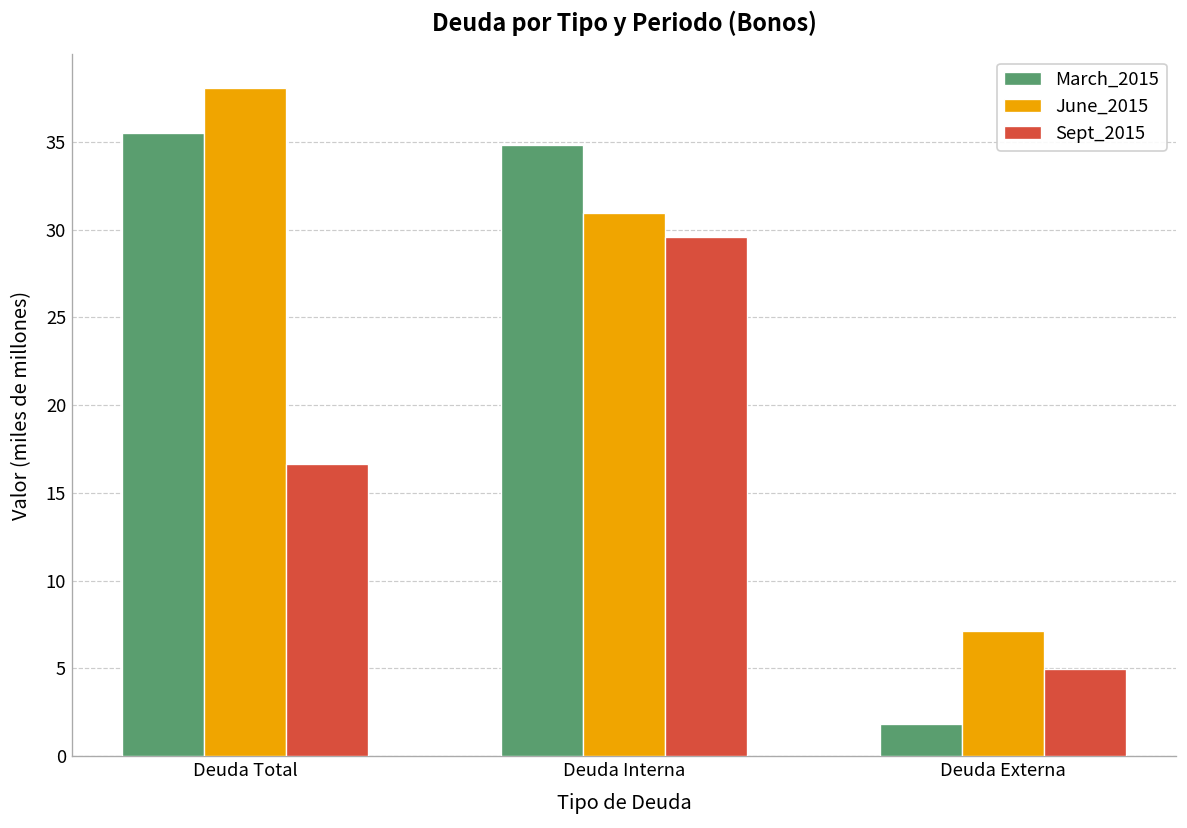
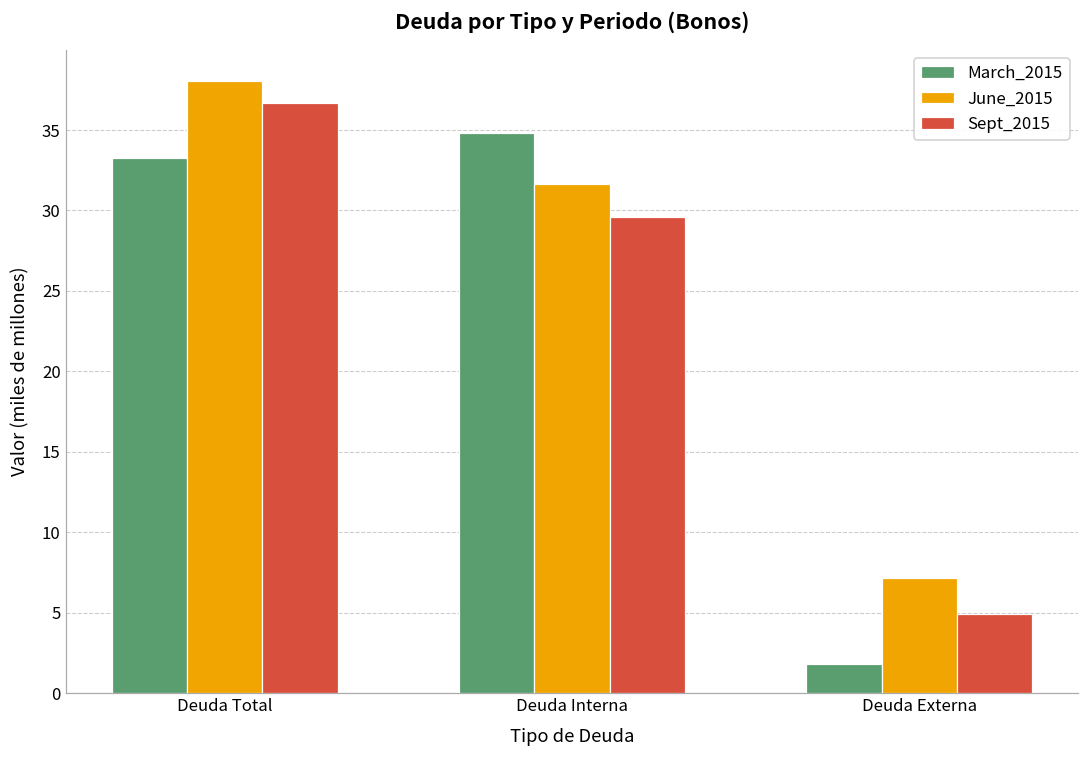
March_2015, Deuda Total: 35.5 -> 33.3
Sept_2015, Deuda Total: 16.7 -> 36.7
June_2015, Deuda Interna: 30.9 -> 31.6
